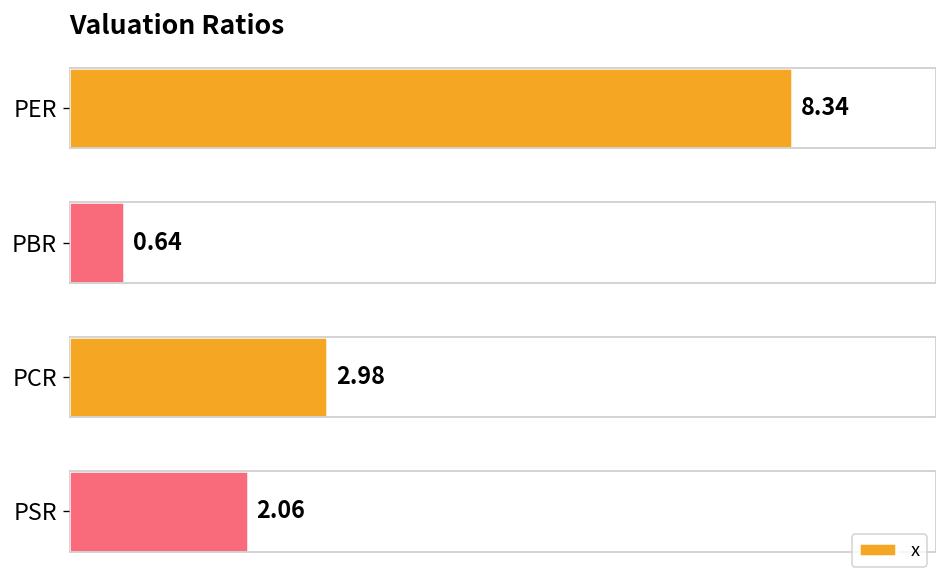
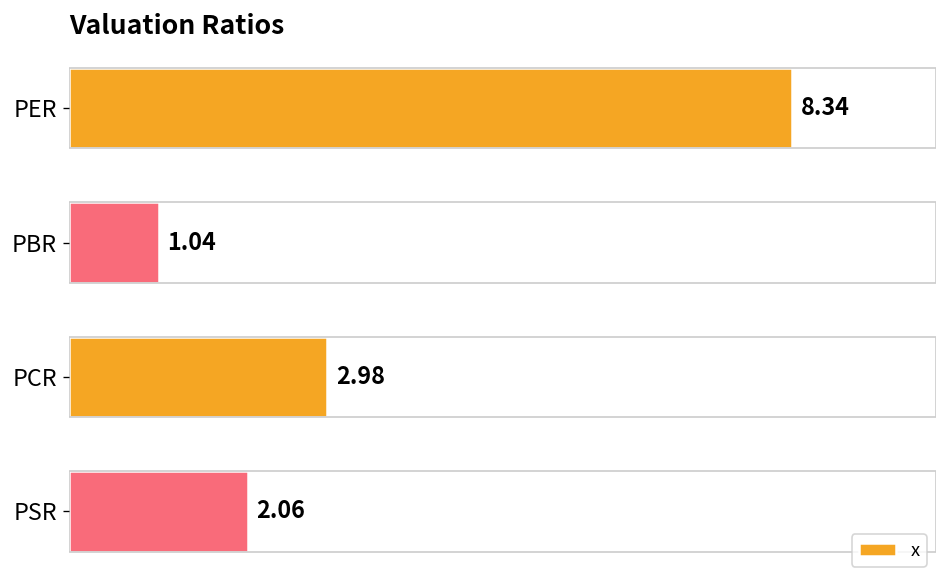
PBR: 0.64 -> 1.04
